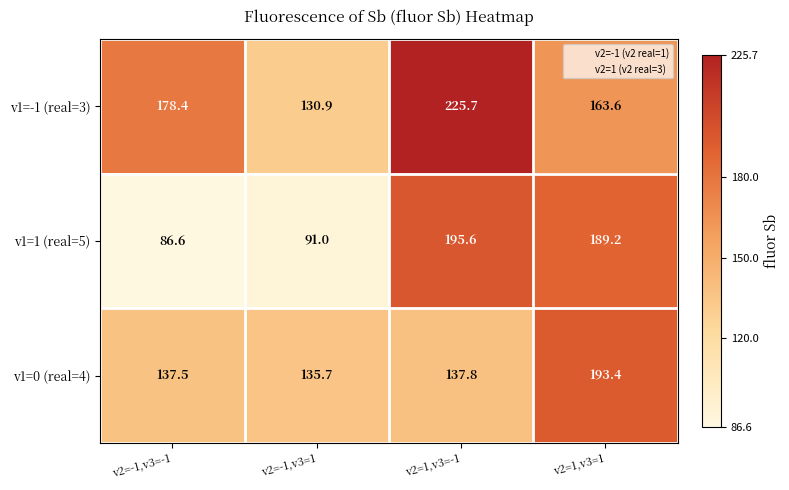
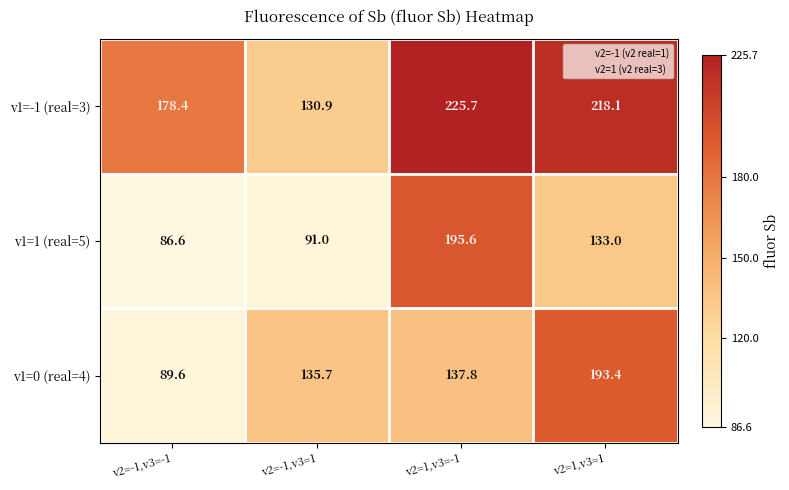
v1=-1 (real=3), v2=1,v3=1: 163.6 -> 218.1
v1=1 (real=5), v2=1,v3=1: 189.2 -> 133.0
v1=0 (real=4), v2=-1,v3=-1: 137.5 -> 89.6
